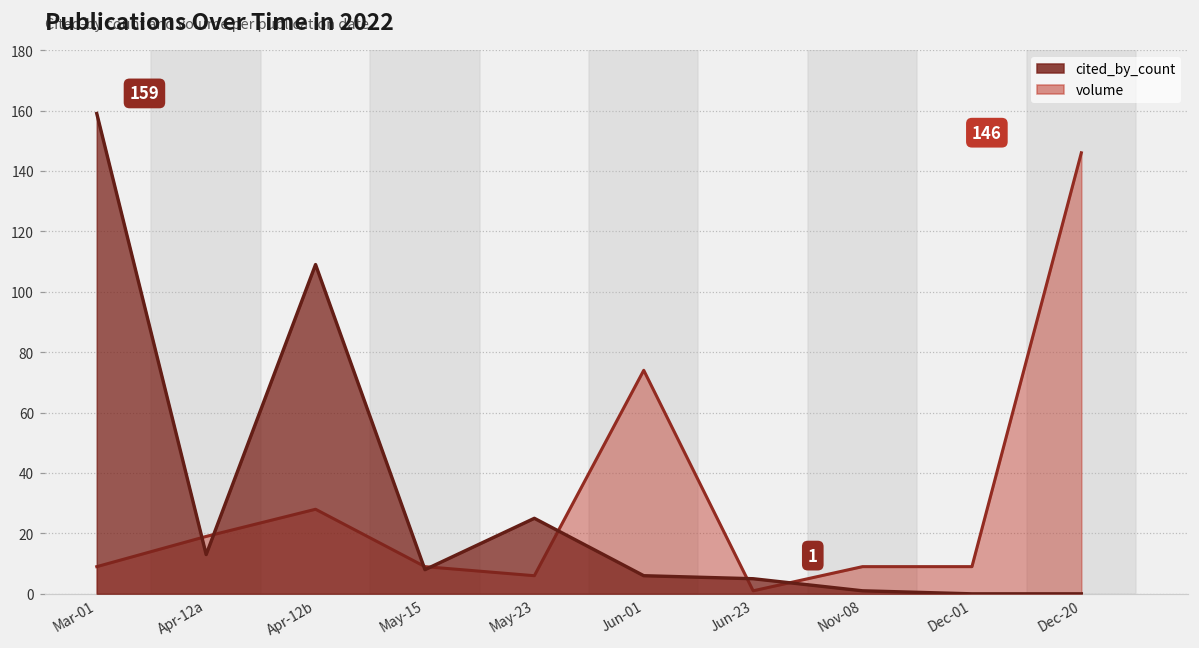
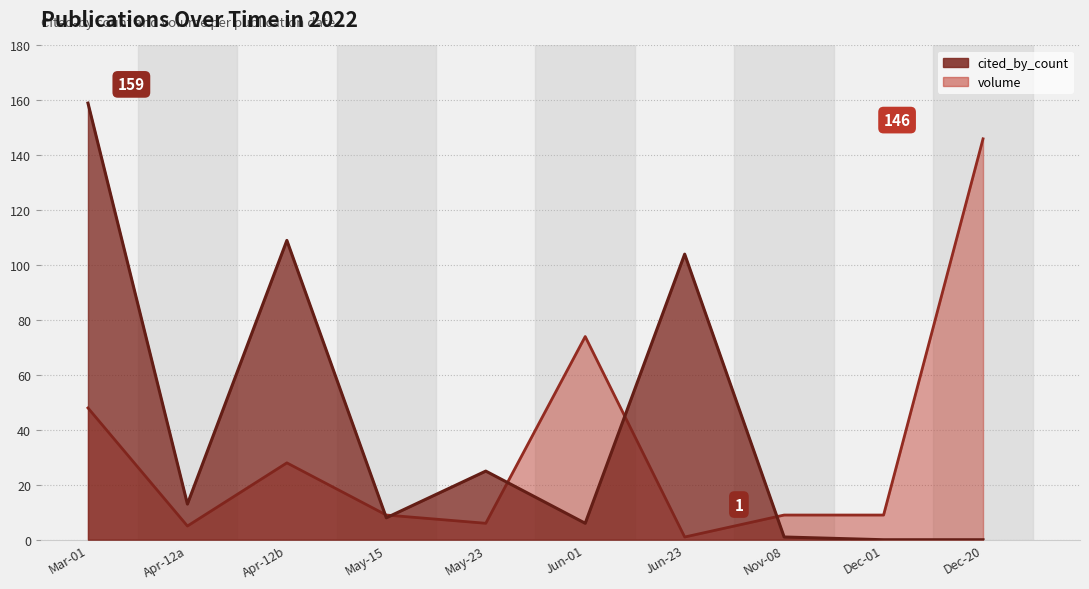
volume, Mar-01: 9 -> 48
volume, Apr-12a: 19 -> 5
cited_by_count, Jun-23: 5 -> 104
